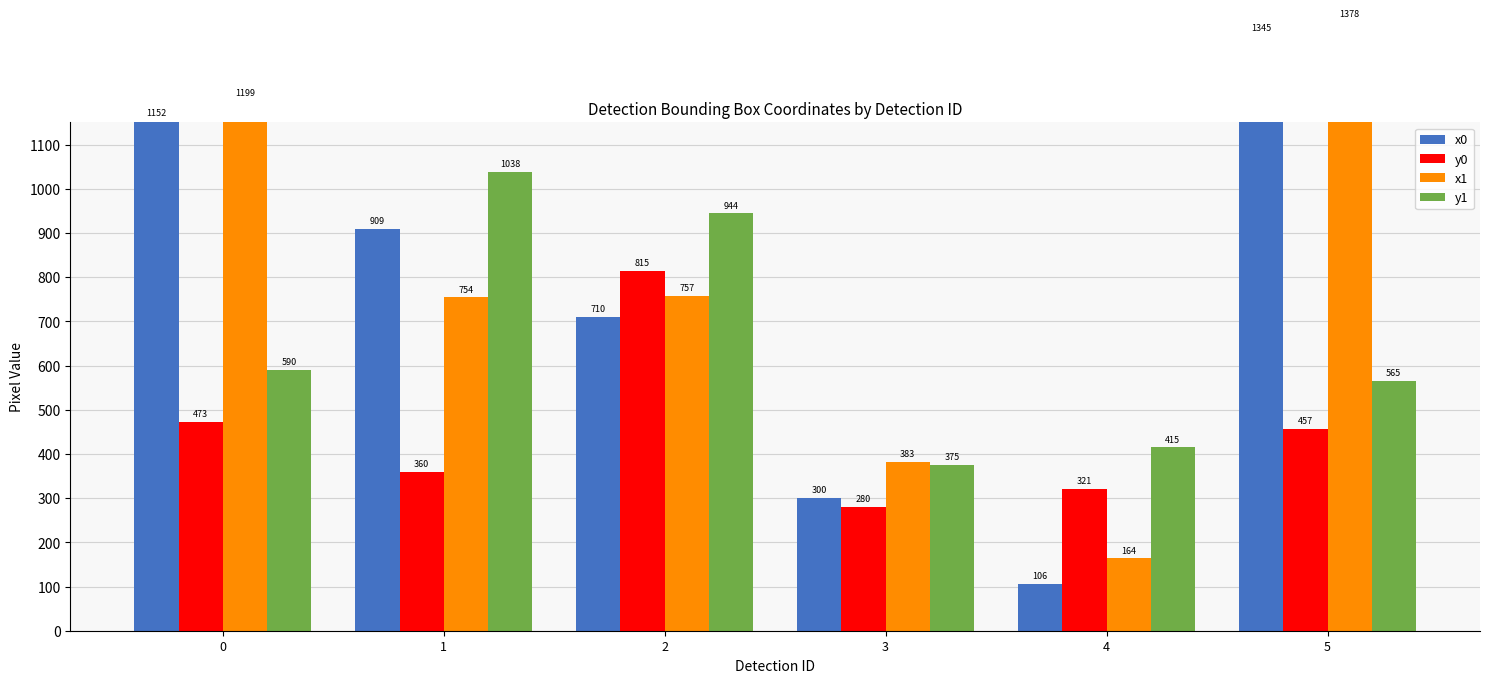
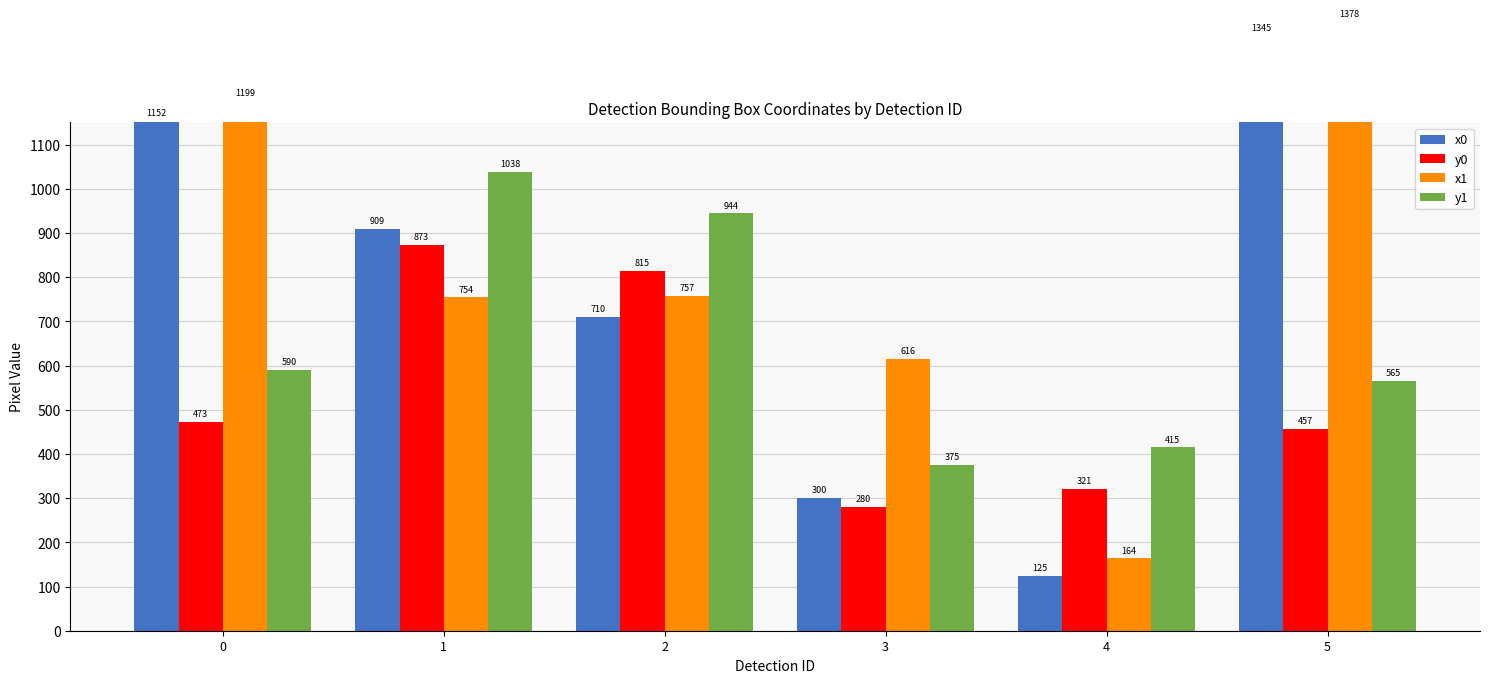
y0, 1: 360 -> 873
x1, 3: 383 -> 616
x0, 4: 106 -> 125
